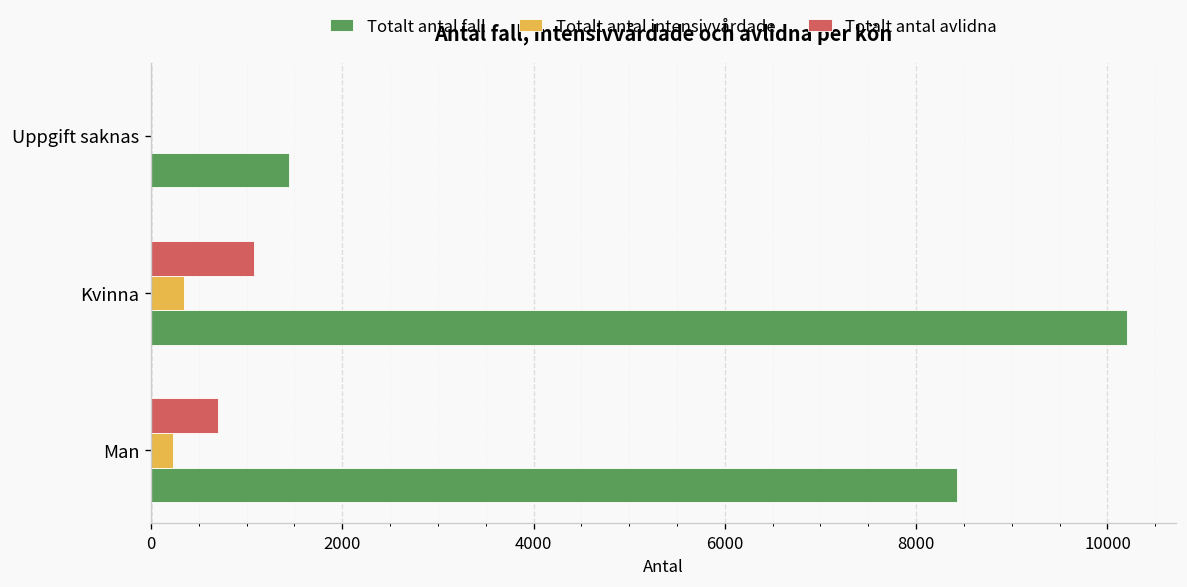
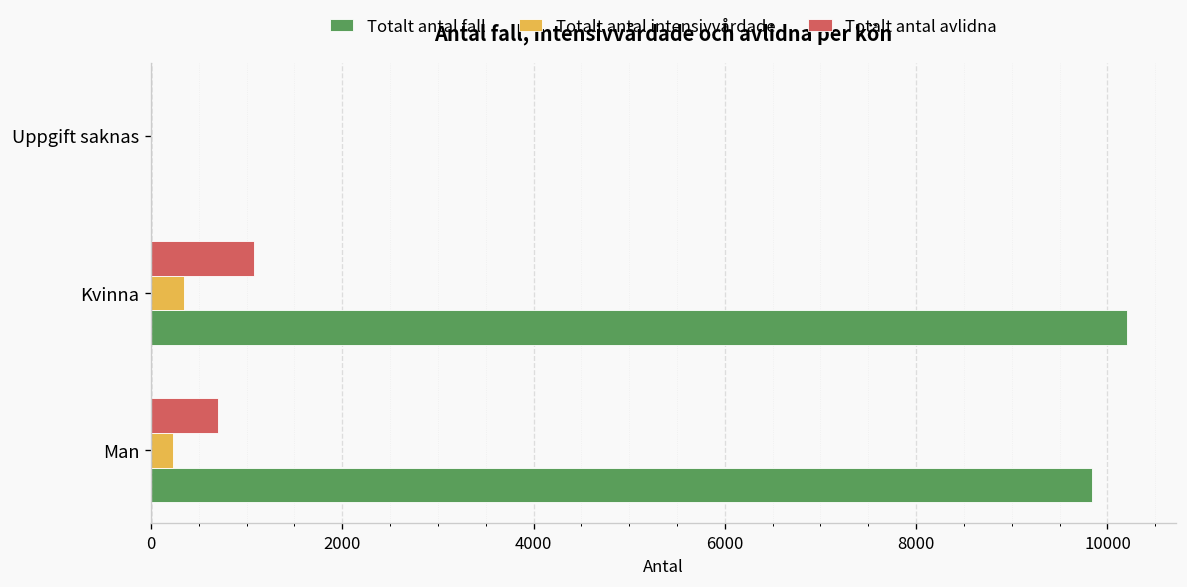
Totalt antal fall, Uppgift saknas: 1400 -> 0
Totalt antal fall, Man: 8400 -> 9800
